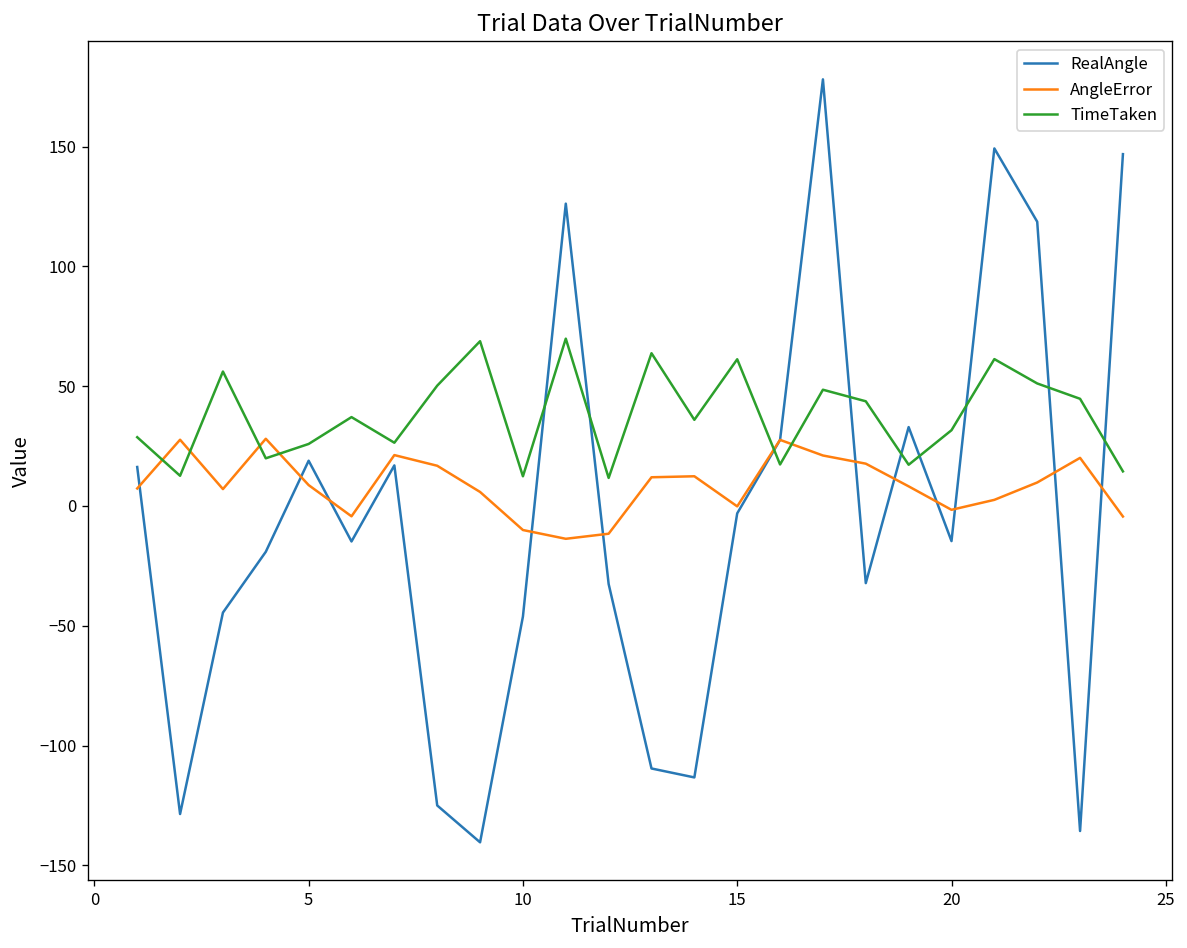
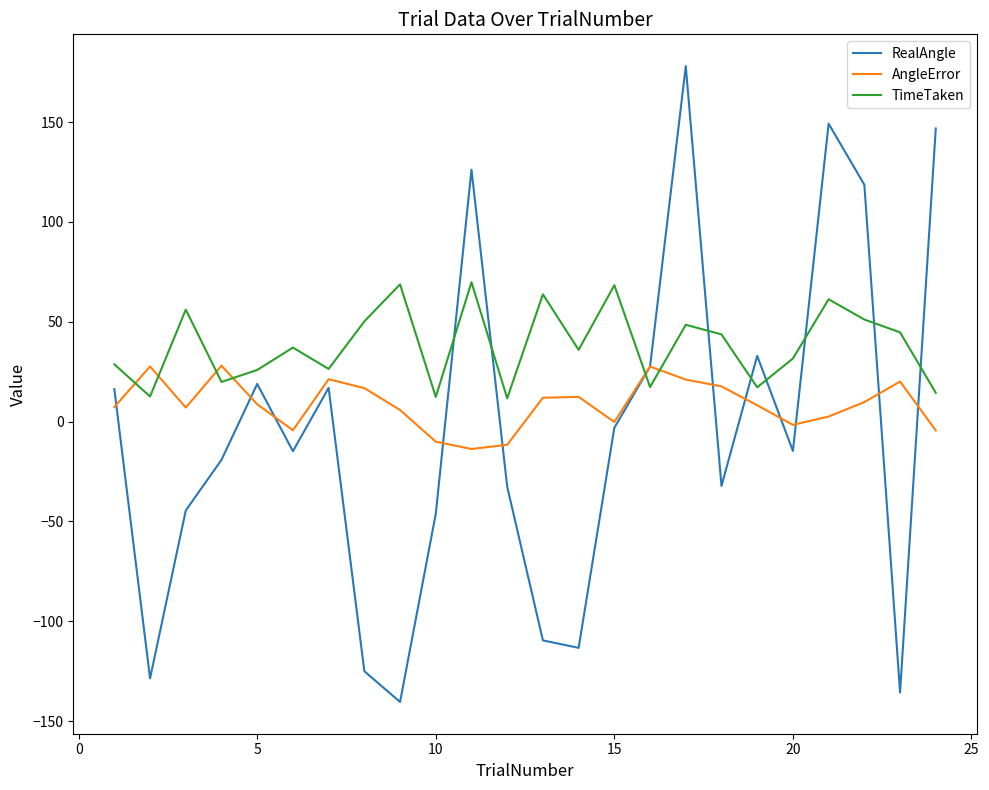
TimeTaken, 15: 61 -> 68
